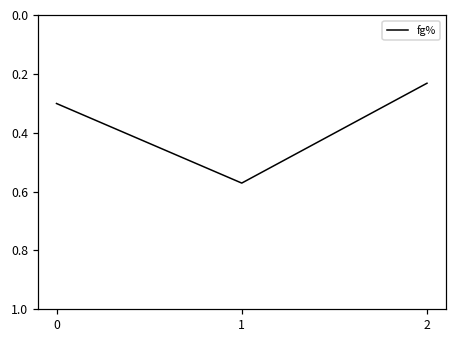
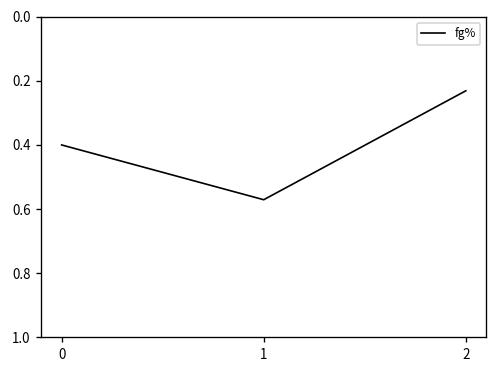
0: 0.3 -> 0.4
